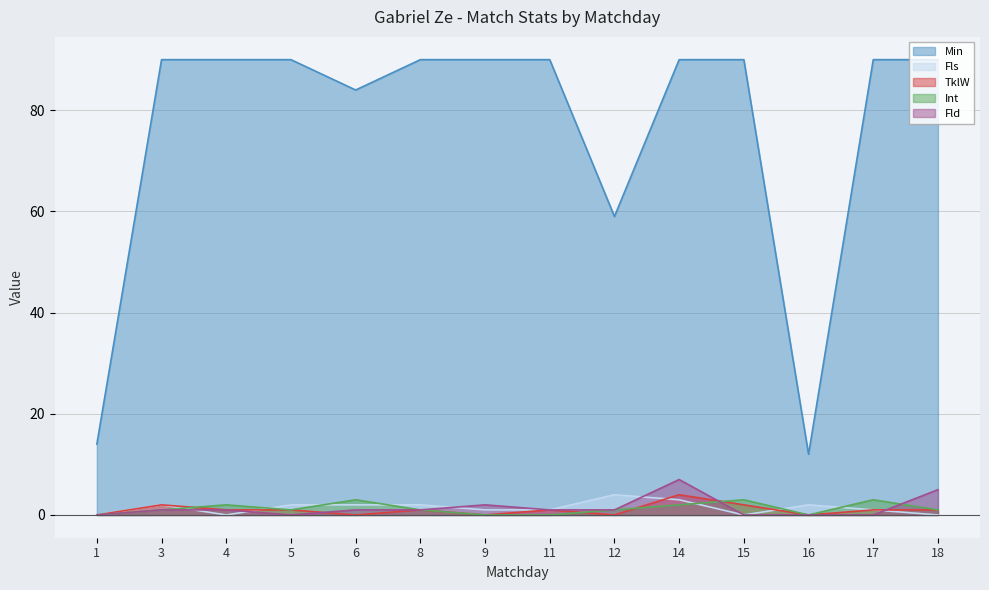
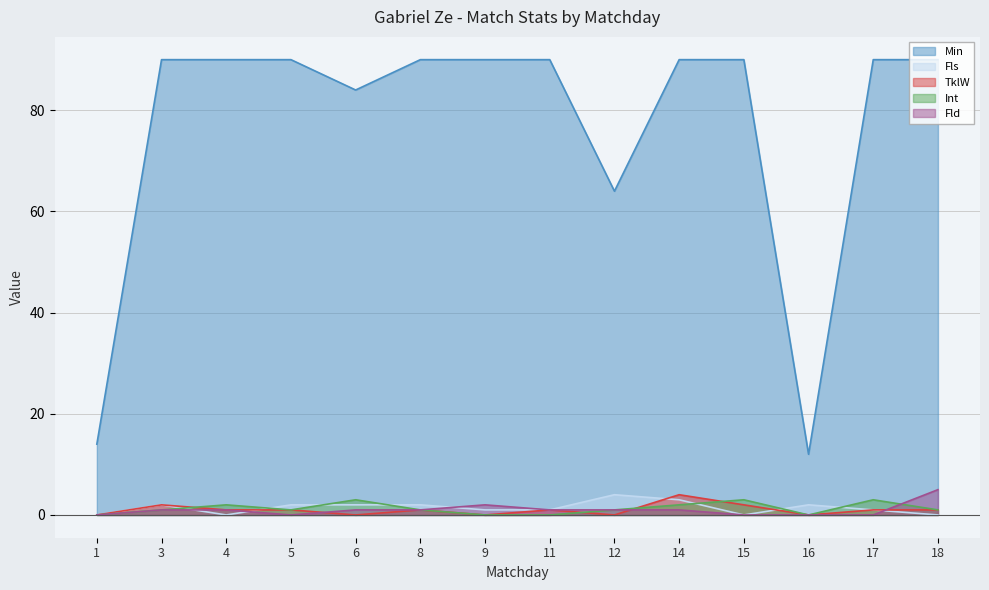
Min, 12: 59 -> 64
Fld, 14: 7 -> 1
